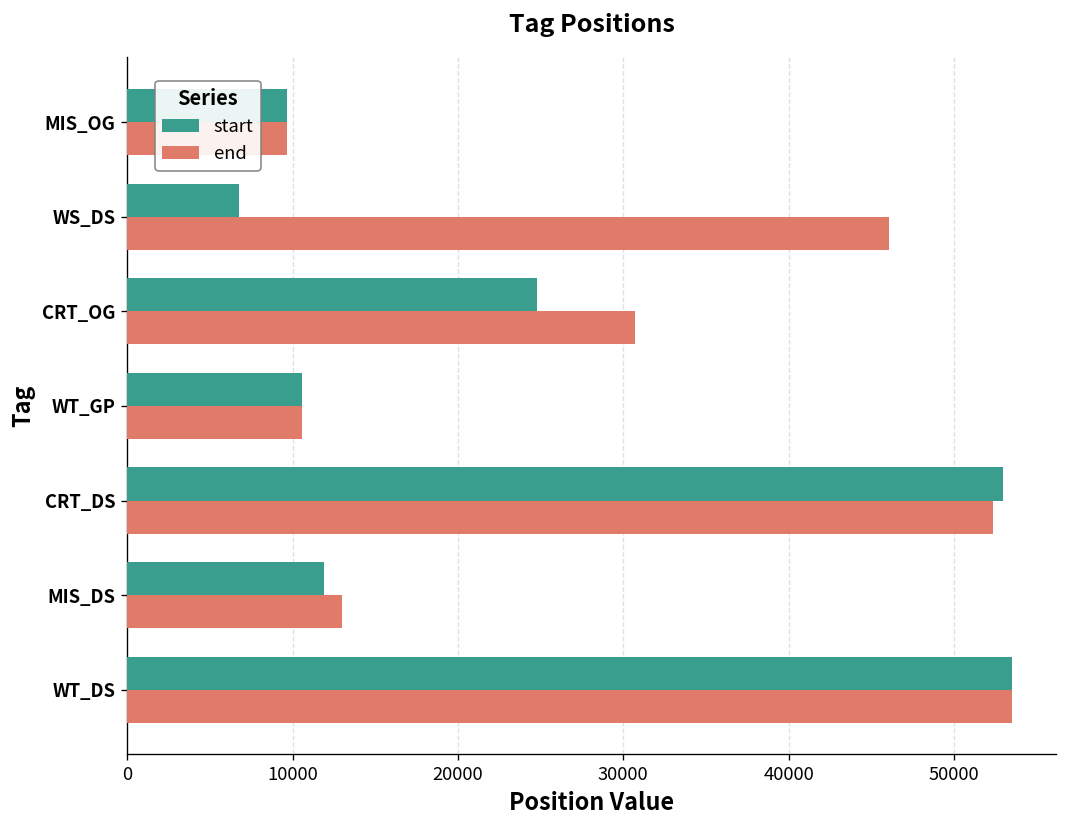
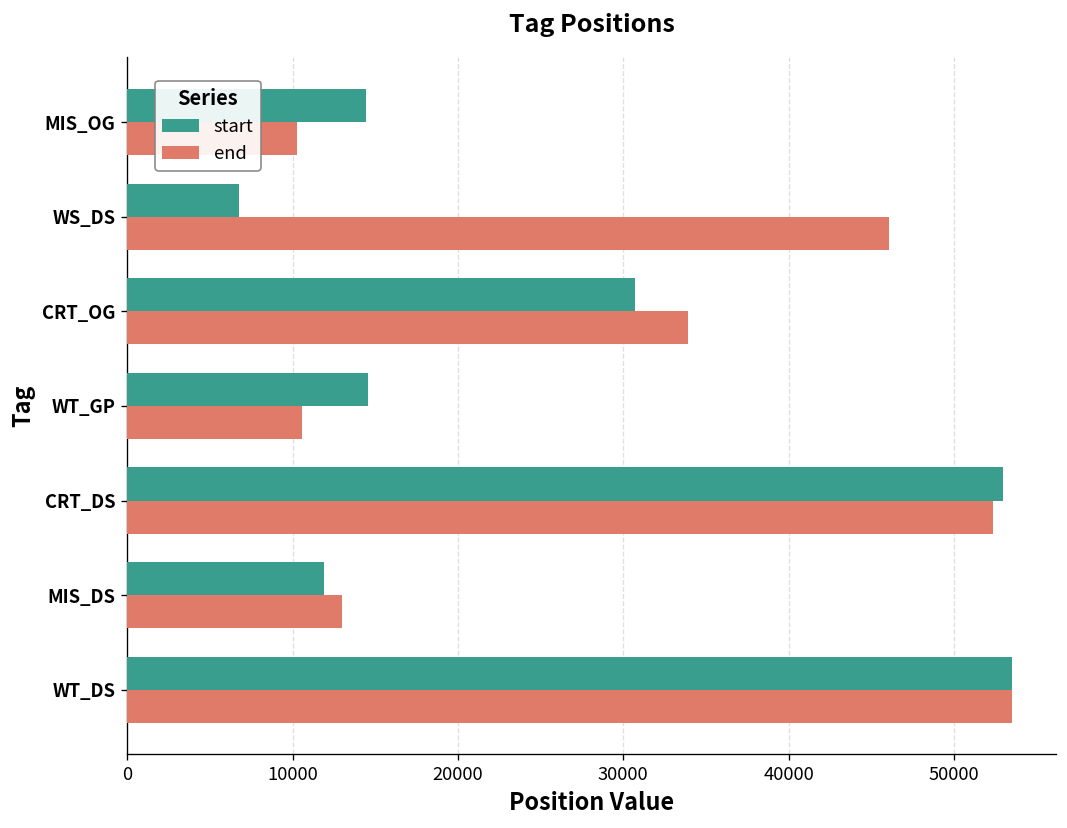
start, MIS_OG: 9700 -> 14500
end, MIS_OG: 9700 -> 10300
start, CRT_OG: 24800 -> 30700
end, CRT_OG: 30700 -> 33900
start, WT_GP: 10600 -> 14600
